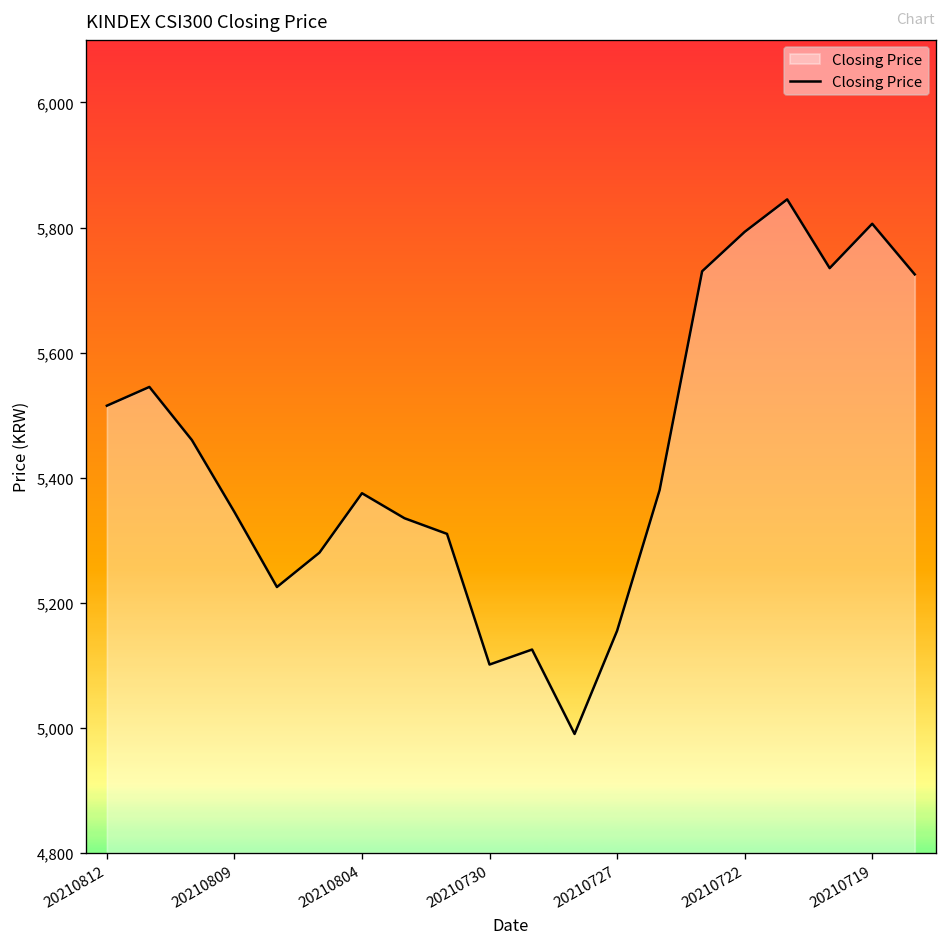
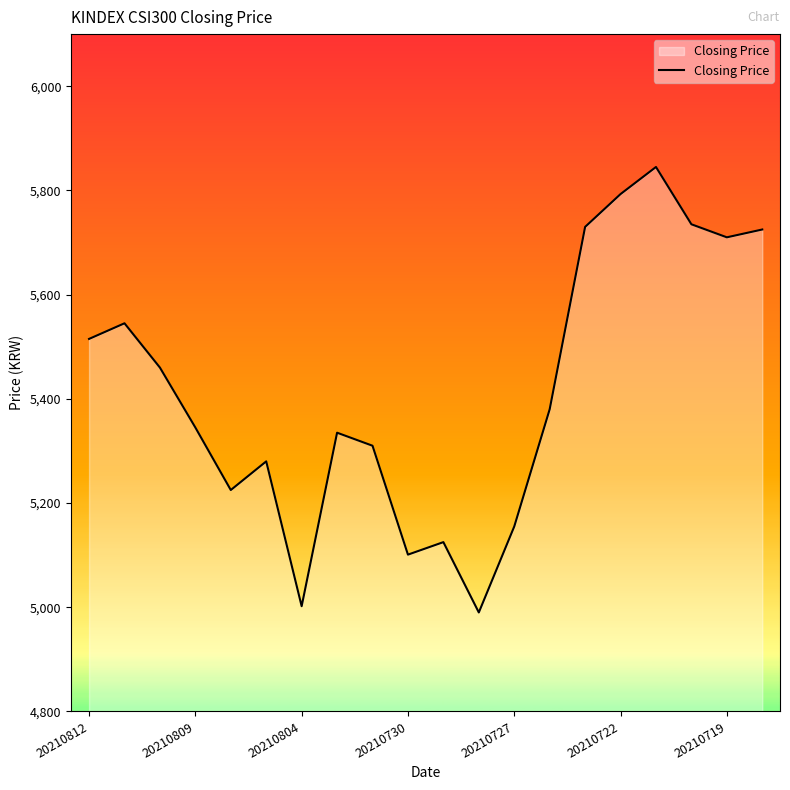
20210804: 5,380 -> 5,000
20210719: 5,810 -> 5,710
